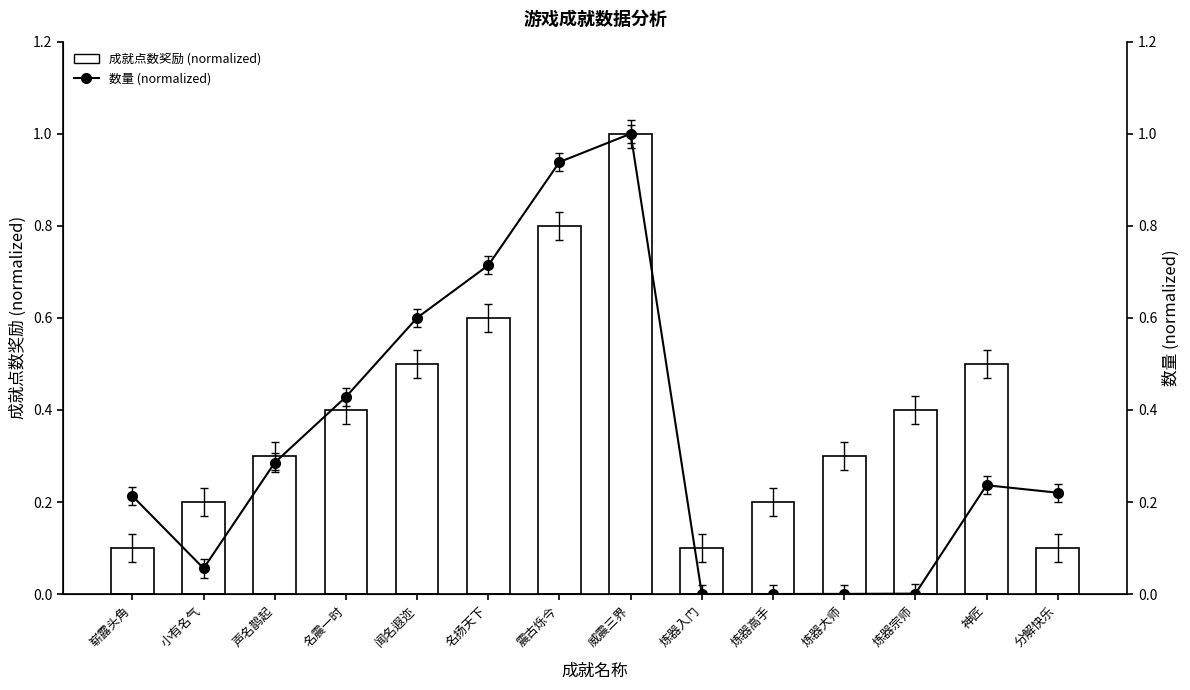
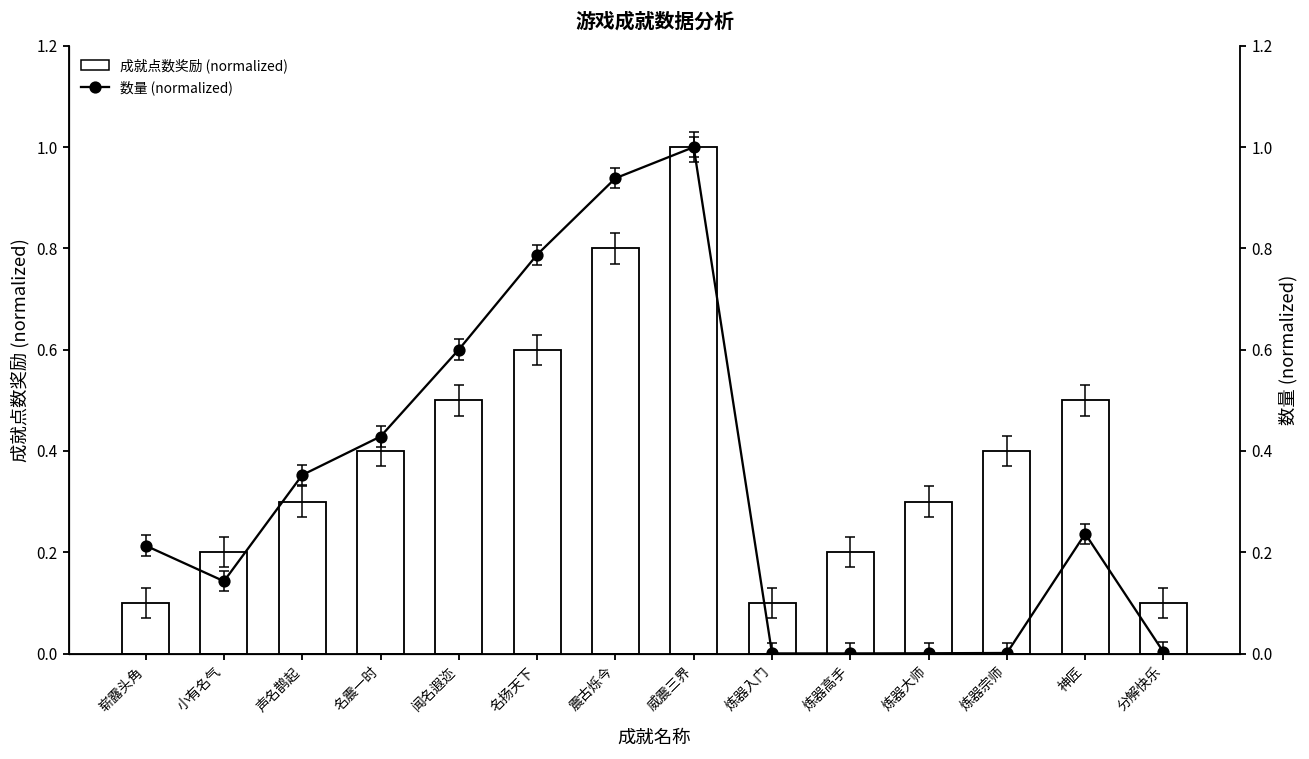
数量 (normalized), 小有名气: 0.06 -> 0.14
数量 (normalized), 声名鹊起: 0.29 -> 0.35
数量 (normalized), 名扬天下: 0.71 -> 0.79
数量 (normalized), 分解快乐: 0.22 -> 0.00
